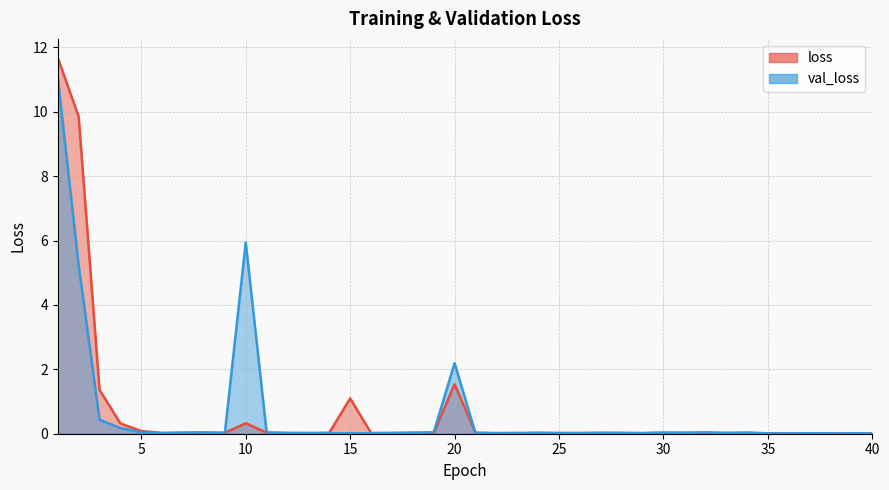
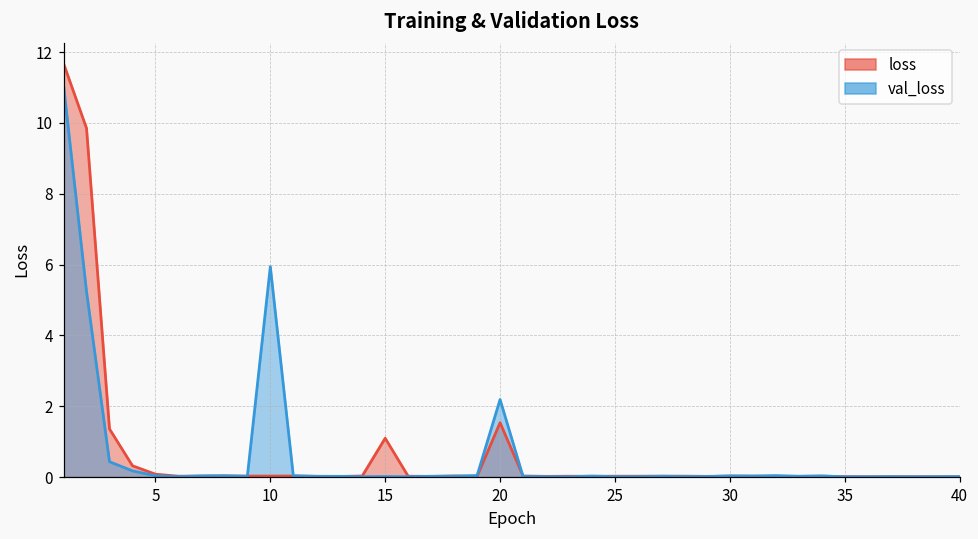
loss, 10: 0.3 -> 0.0
